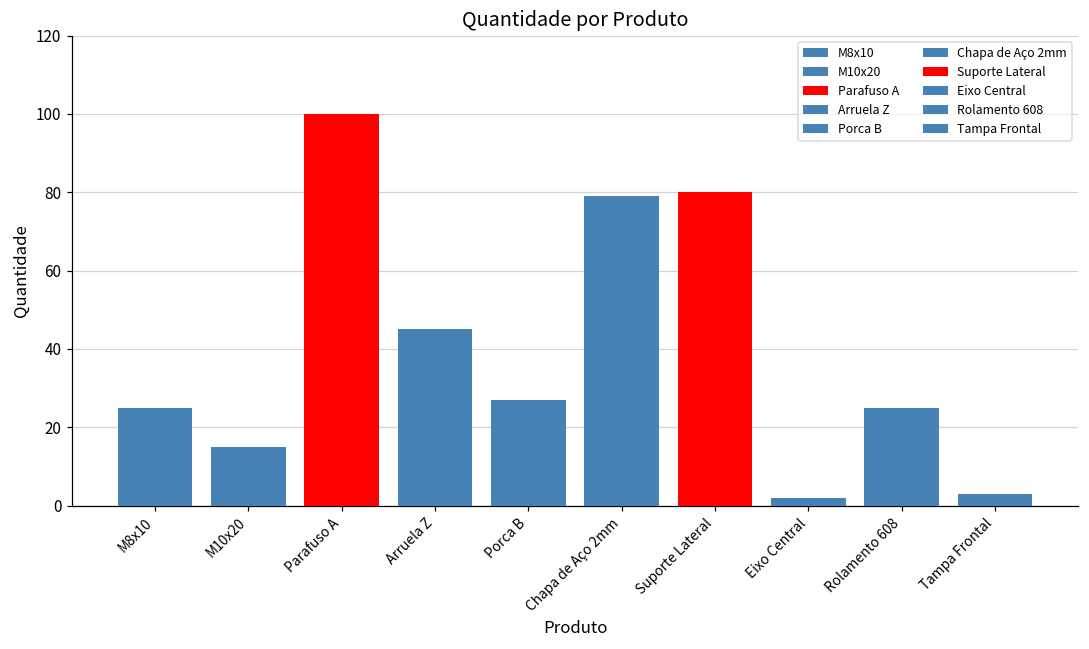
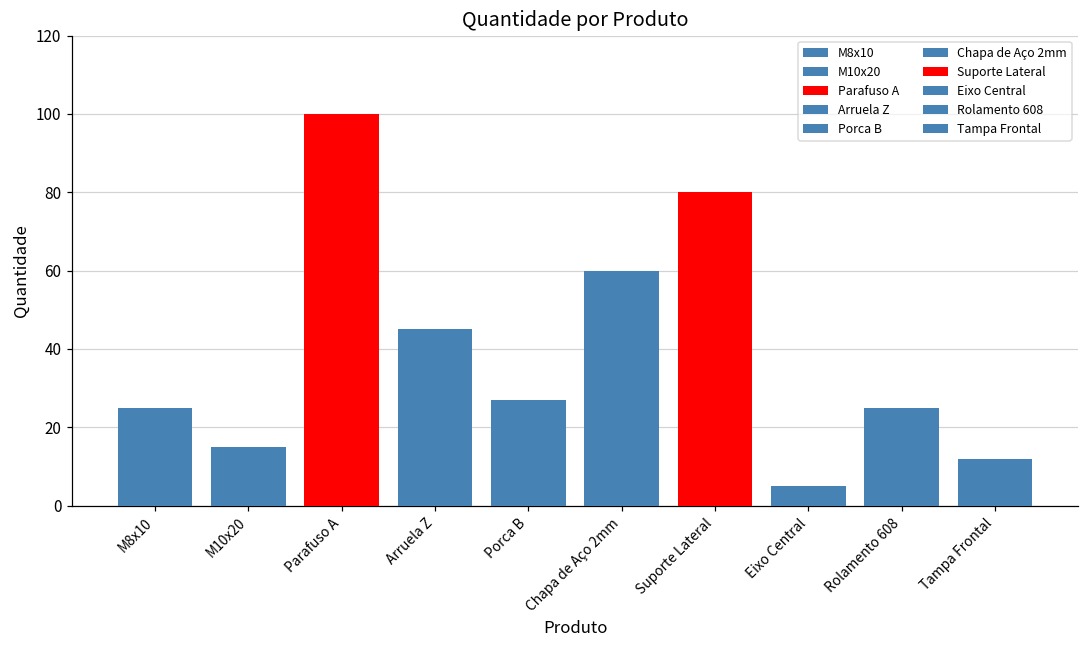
Chapa de Aço 2mm: 79 -> 60
Eixo Central: 2 -> 5
Tampa Frontal: 3 -> 12
